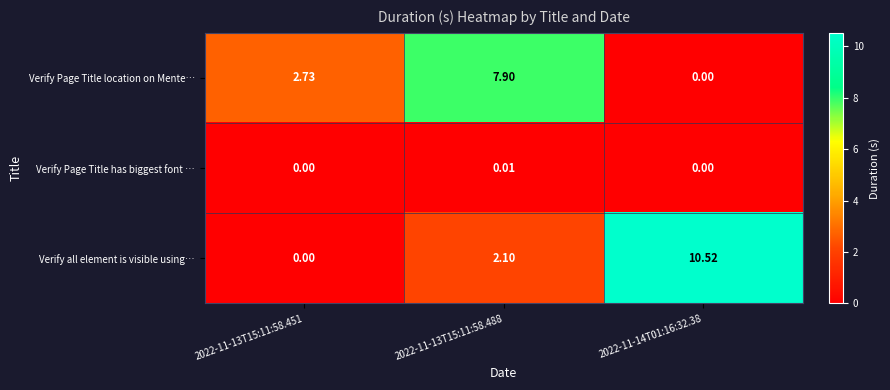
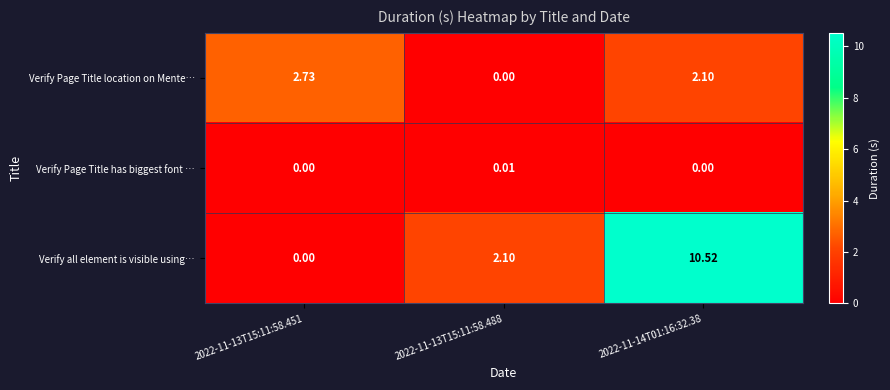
Verify Page Title location on Mente…, 2022-11-13T15:11:58.488: 7.90 -> 0.00
Verify Page Title location on Mente…, 2022-11-14T01:16:32.38: 0.00 -> 2.10
